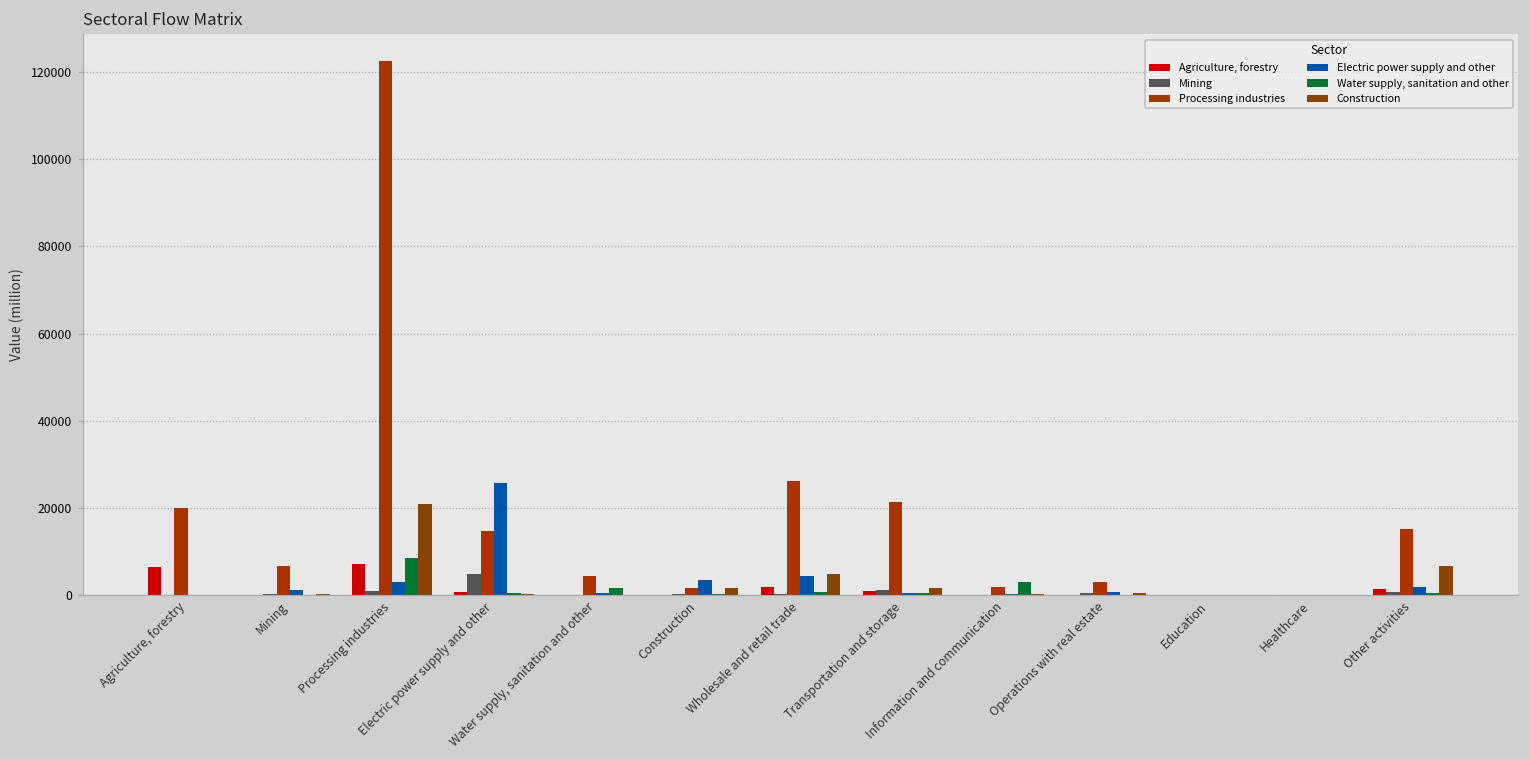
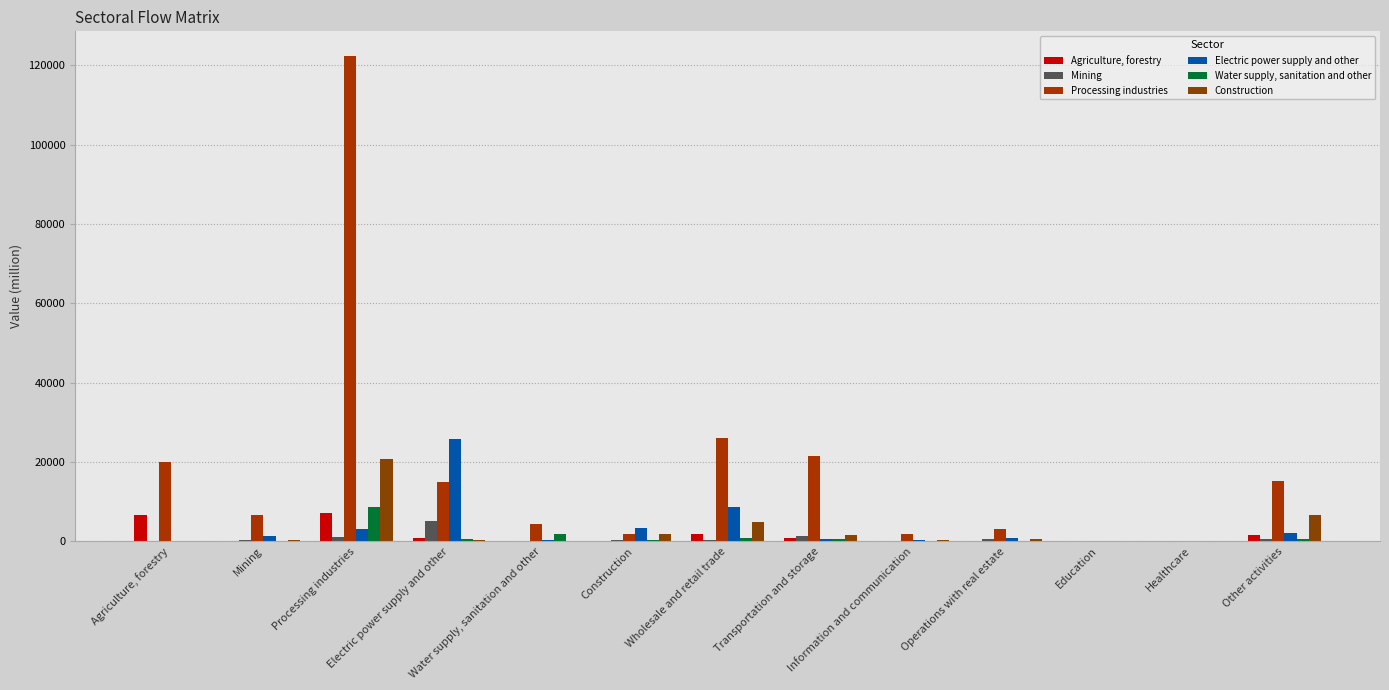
Electric power supply and other, Wholesale and retail trade: 4000 -> 9000
Water supply, sanitation and other, Information and communication: 3000 -> 0
